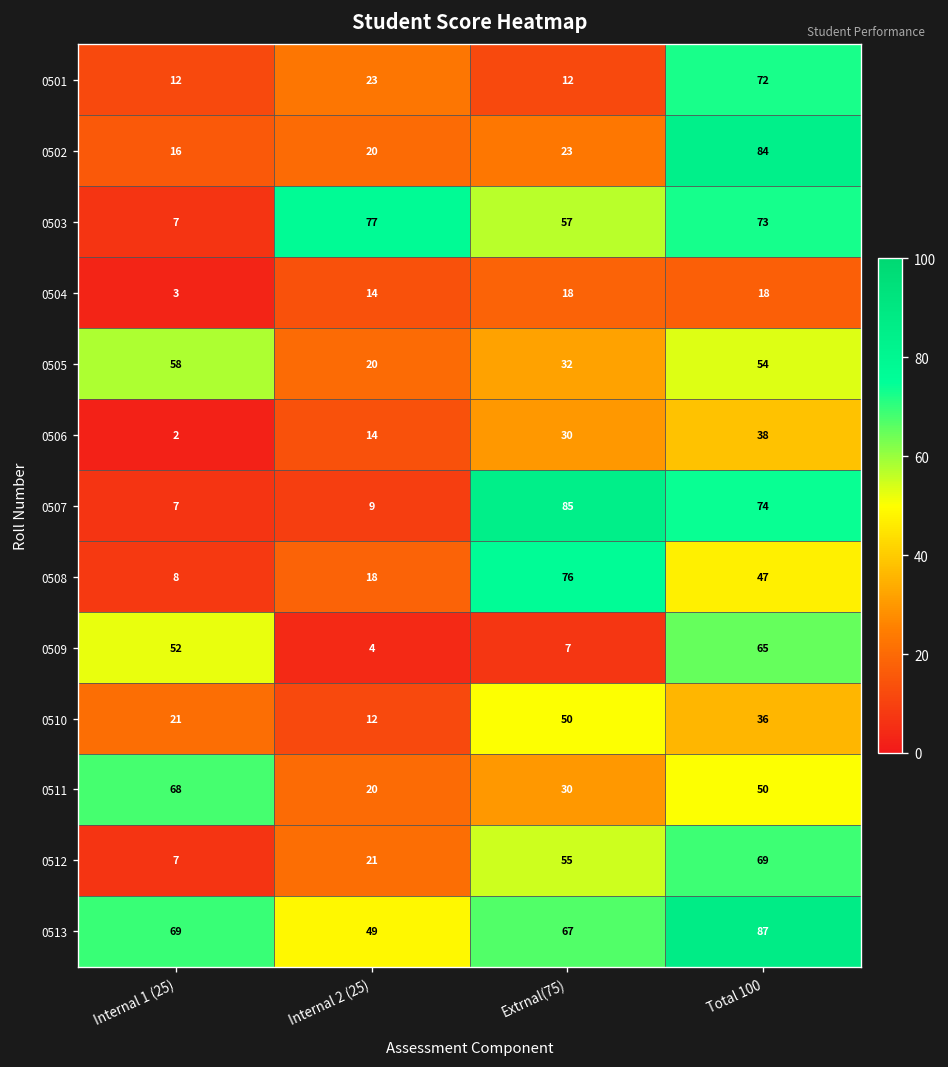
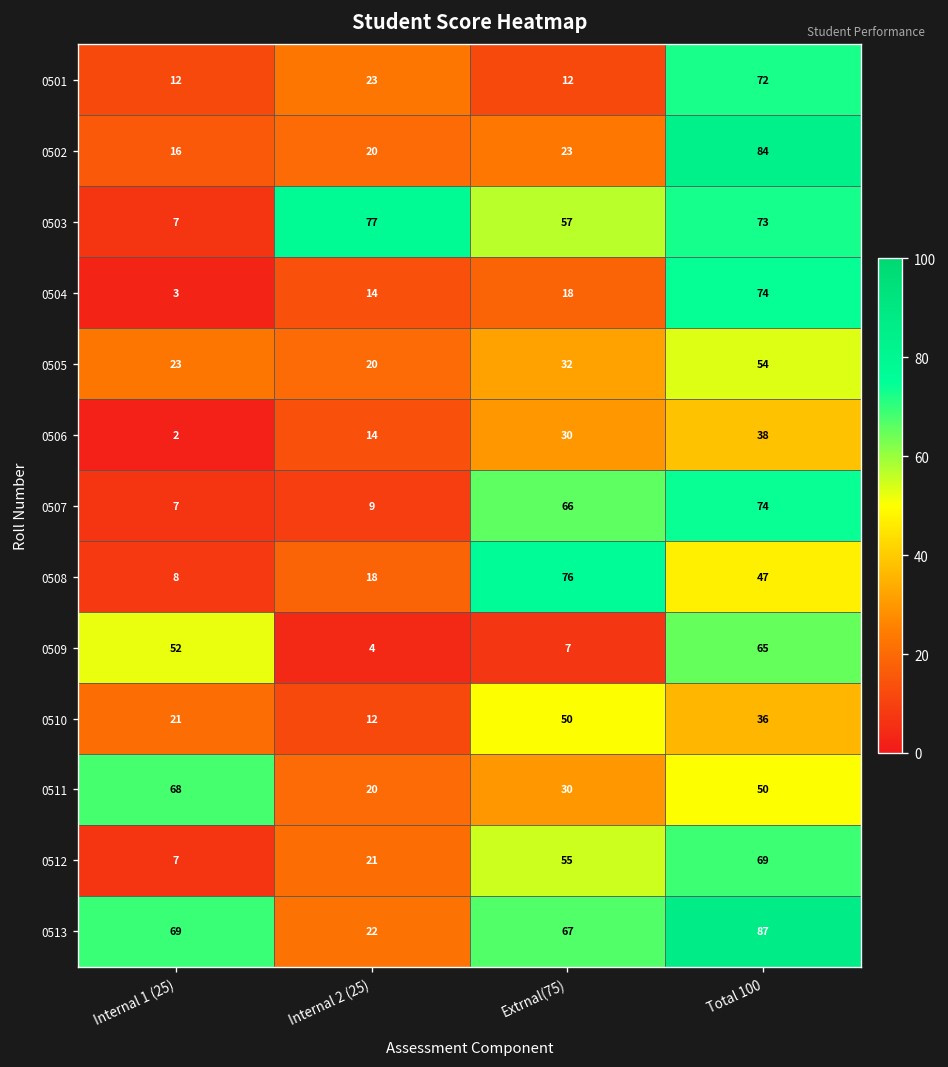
0504, Total 100: 18 -> 74
0505, Internal 1 (25): 58 -> 23
0507, Extrnal(75): 85 -> 66
0513, Internal 2 (25): 49 -> 22
